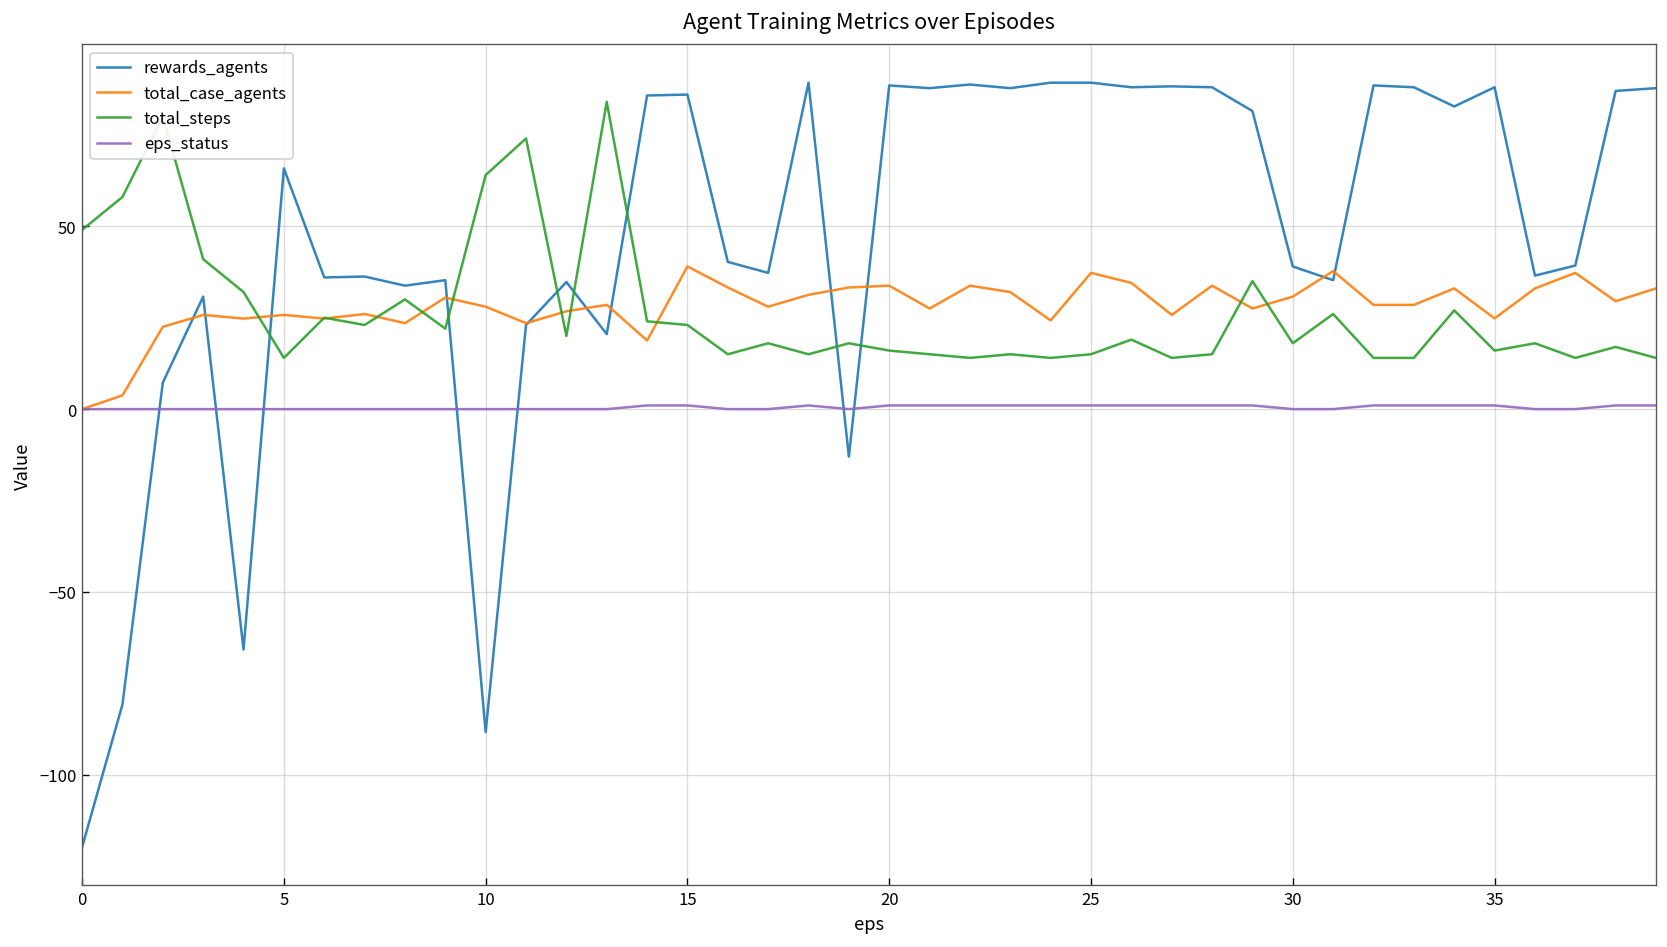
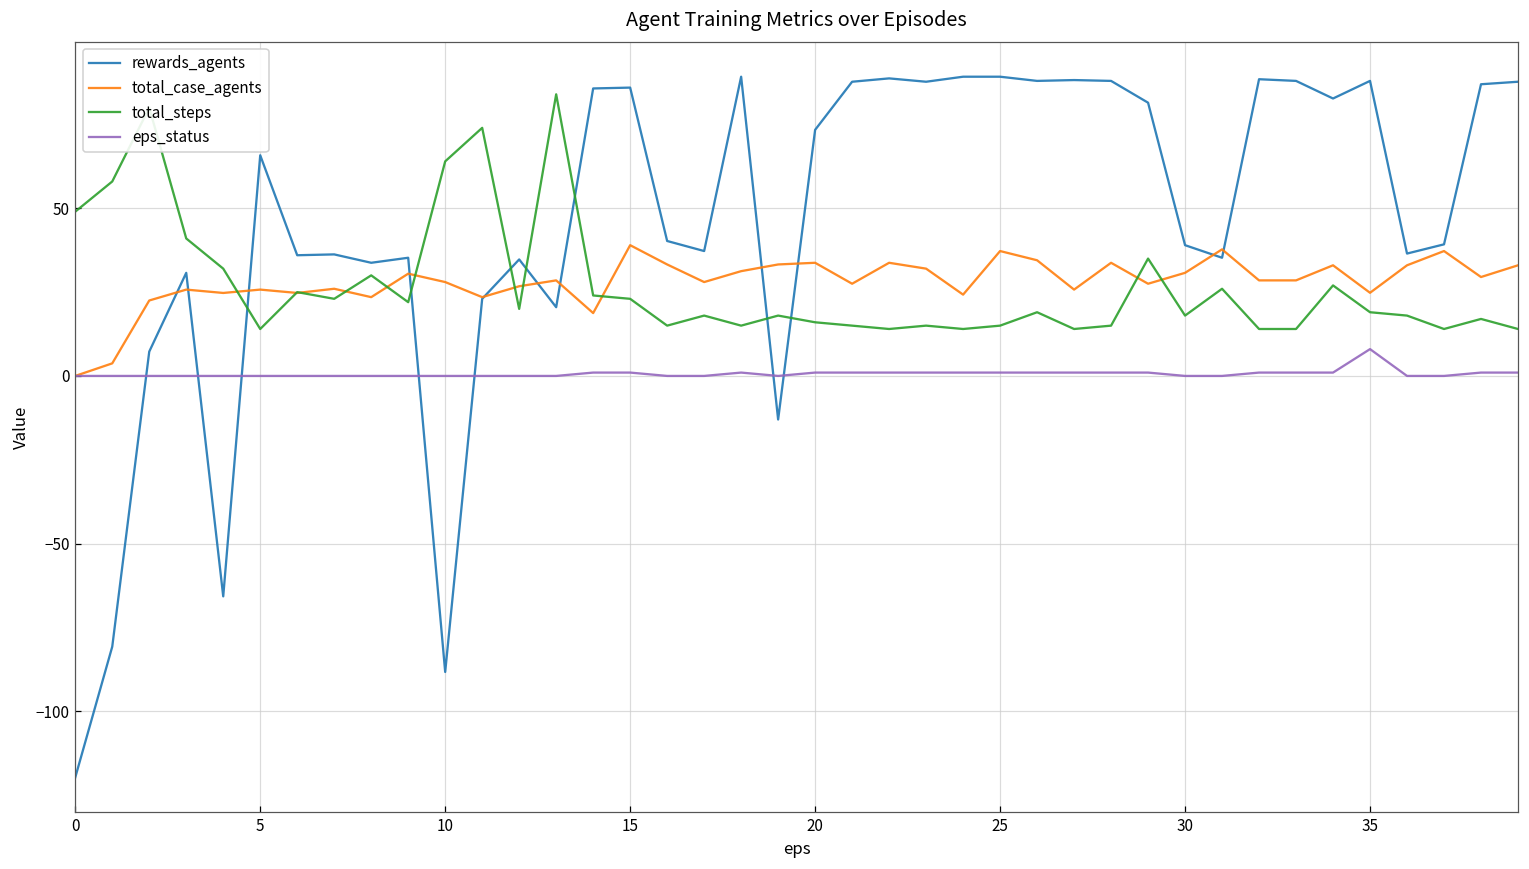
rewards_agents, 20: 89 -> 73
total_steps, 35: 16 -> 19
eps_status, 35: 1 -> 8
